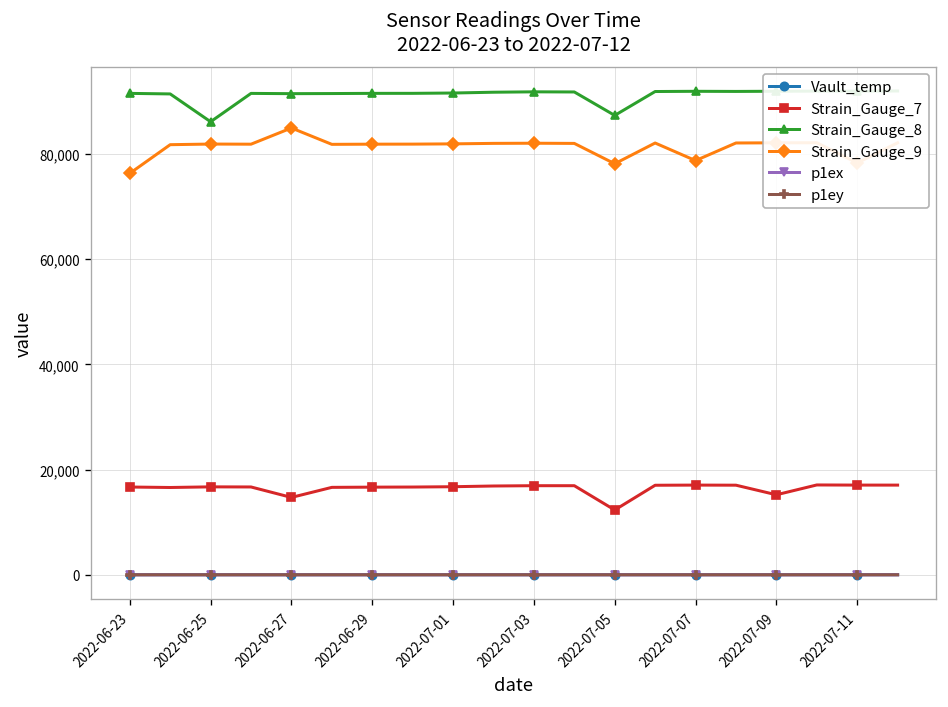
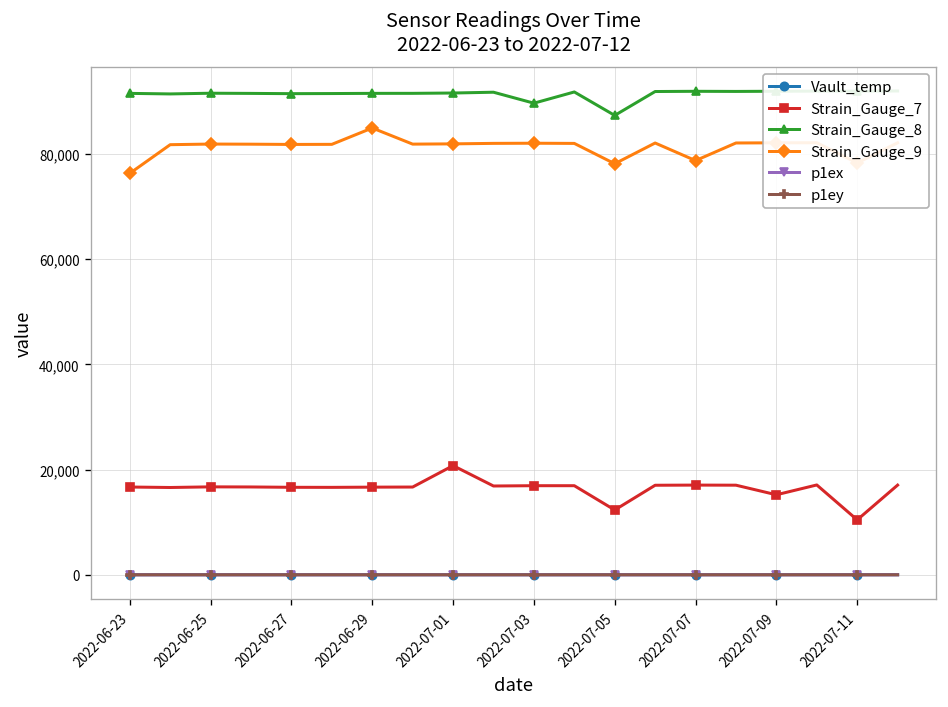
Strain_Gauge_8, 2022-06-25: 86,000 -> 92,000
Strain_Gauge_7, 2022-06-27: 15,000 -> 17,000
Strain_Gauge_9, 2022-06-27: 85,000 -> 82,000
Strain_Gauge_9, 2022-06-29: 82,000 -> 85,000
Strain_Gauge_7, 2022-07-01: 17,000 -> 21,000
Strain_Gauge_8, 2022-07-03: 92,000 -> 90,000
Strain_Gauge_7, 2022-07-11: 17,000 -> 10,000
